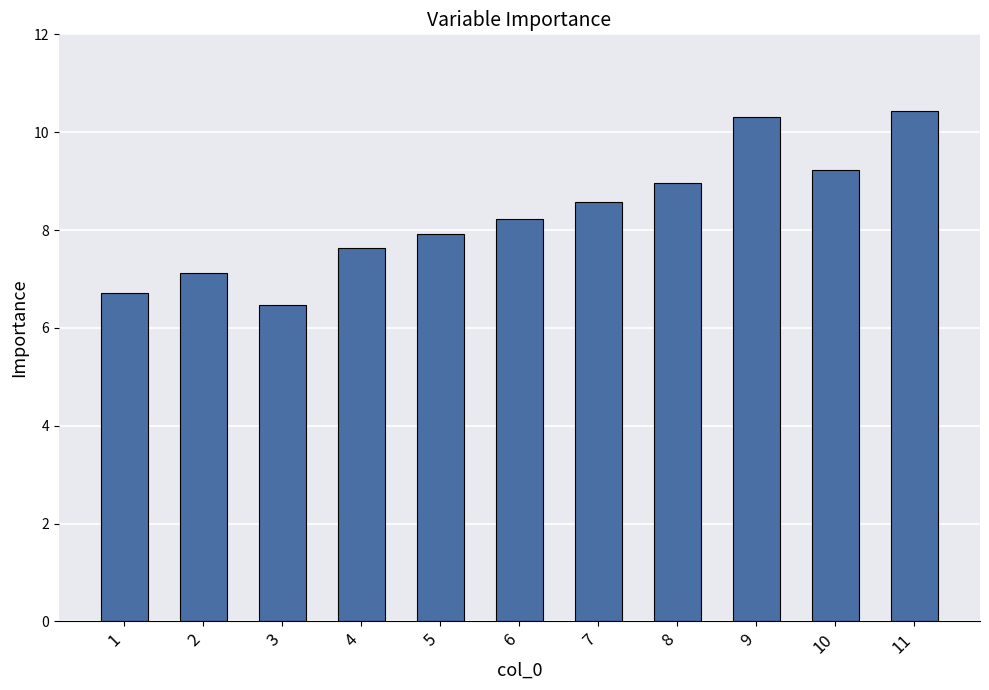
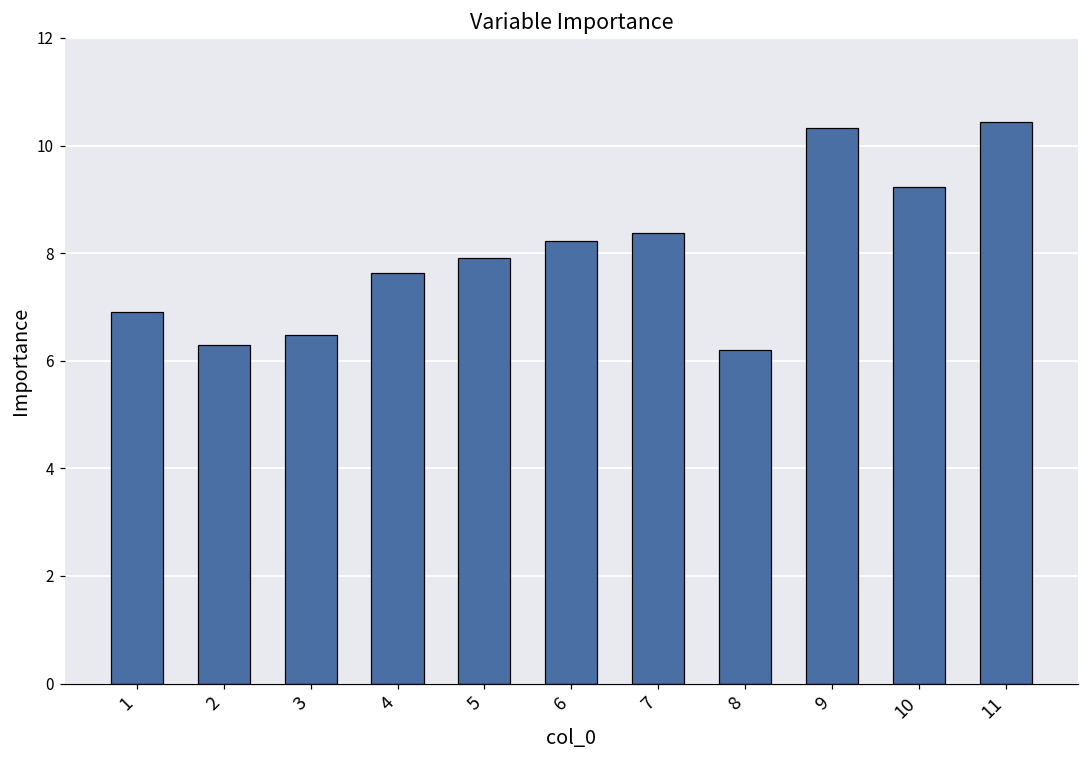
1: 6.7 -> 6.9
2: 7.1 -> 6.3
7: 8.6 -> 8.4
8: 9.0 -> 6.2
